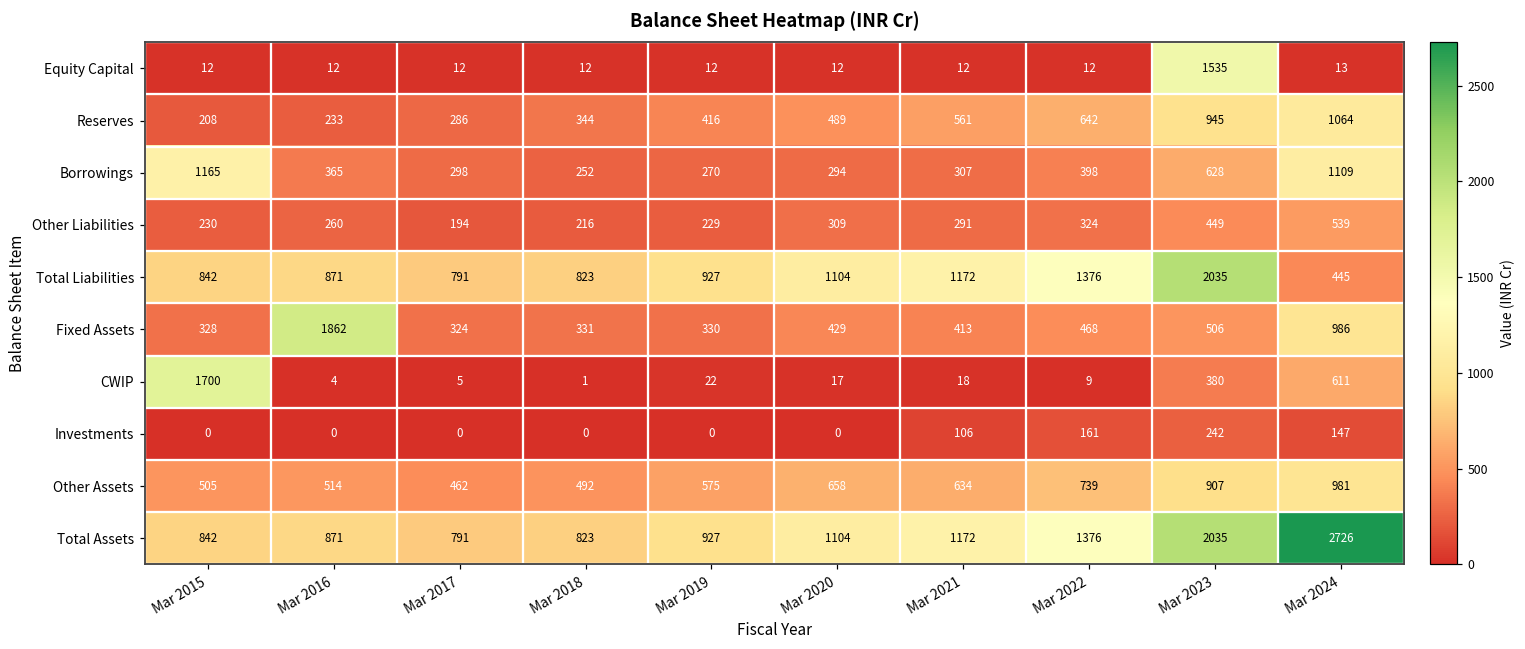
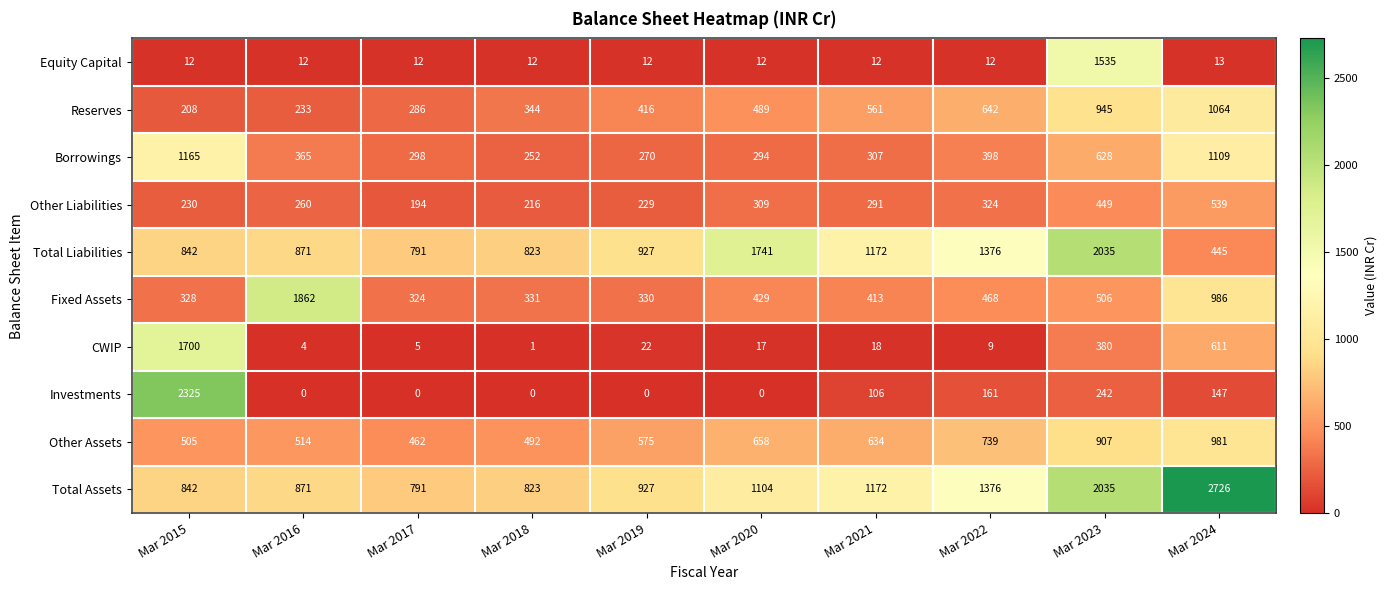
Total Liabilities, Mar 2020: 1104 -> 1741
Investments, Mar 2015: 0 -> 2325
